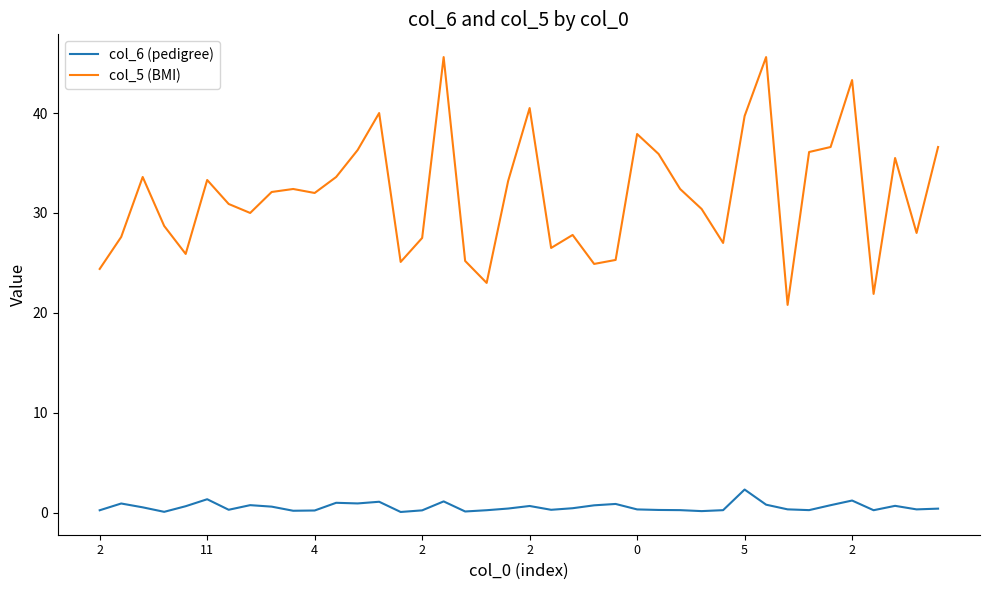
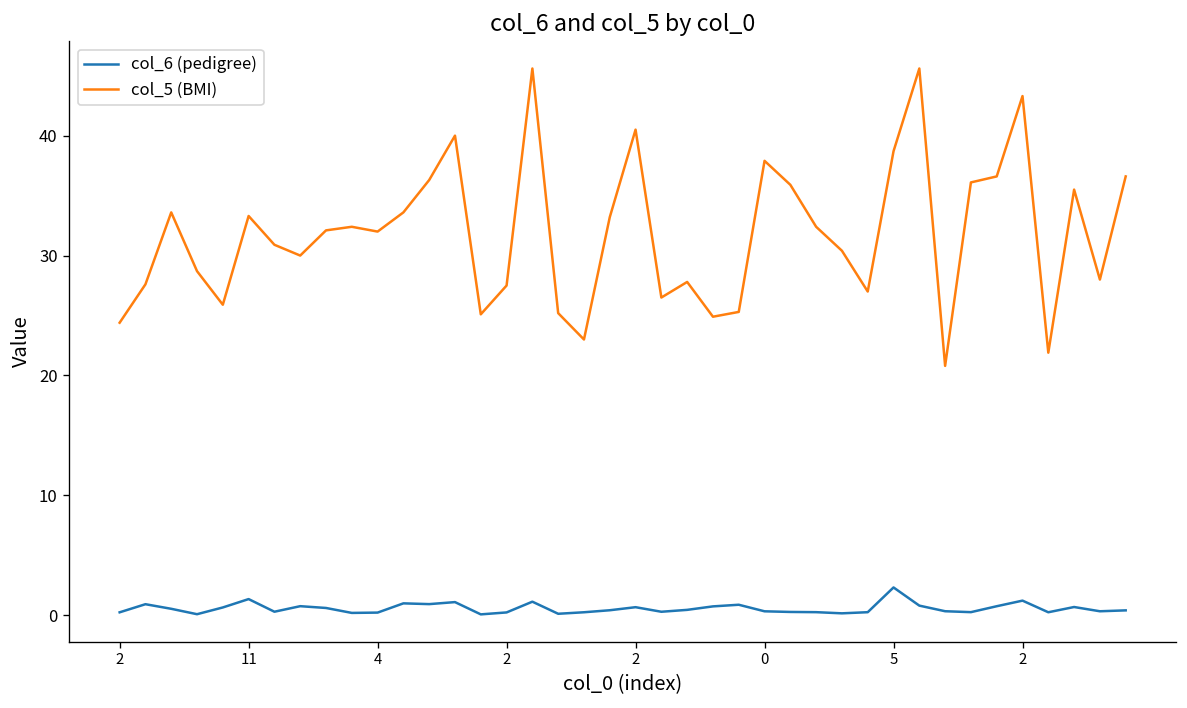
col_5 (BMI), 5: 40 -> 39
